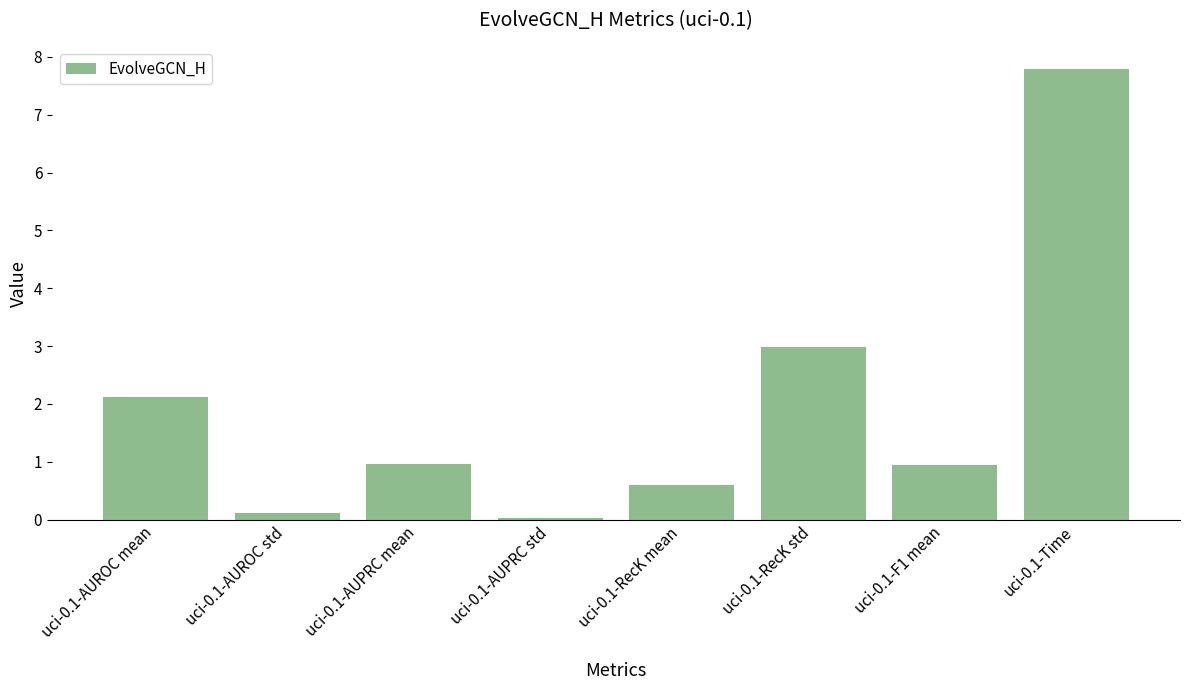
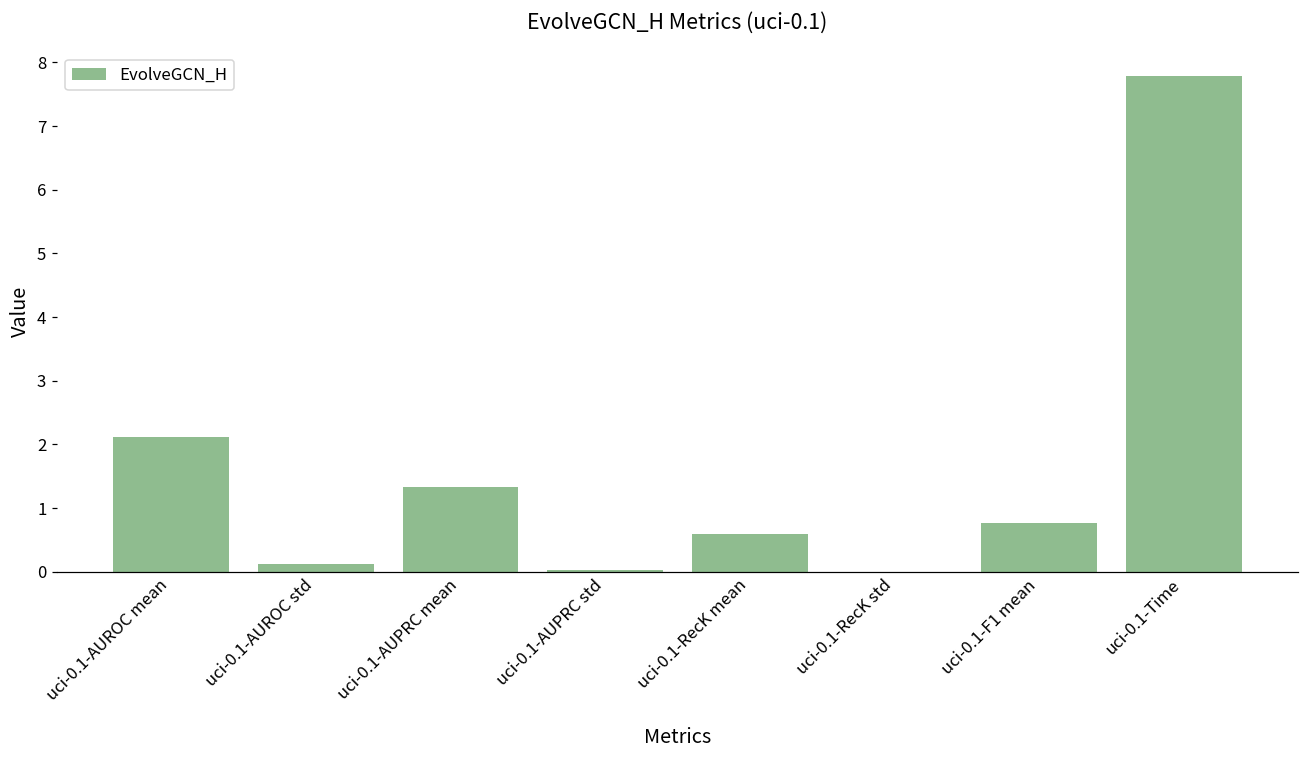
uci-0.1-AUPRC mean: 1.0 -> 1.3
uci-0.1-RecK std: 3.0 -> 0.0
uci-0.1-F1 mean: 1.0 -> 0.8
